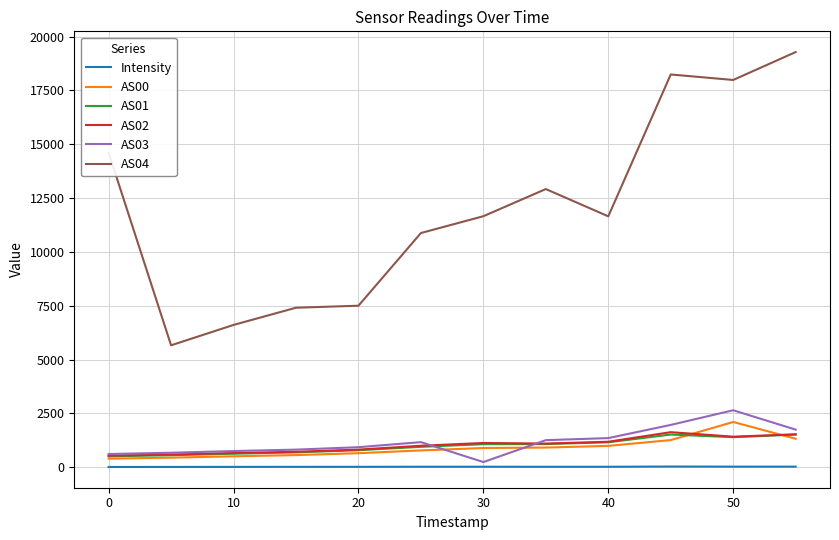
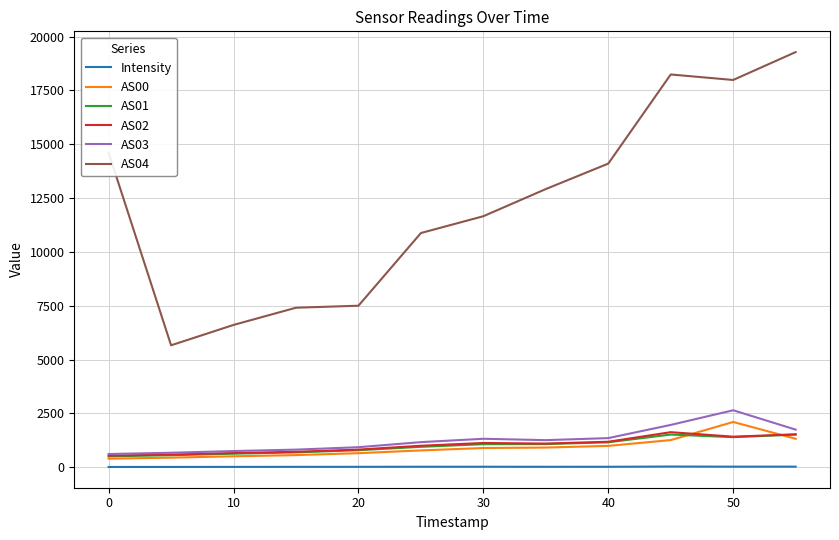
AS03, 30: 200 -> 1300
AS04, 40: 11700 -> 14100
